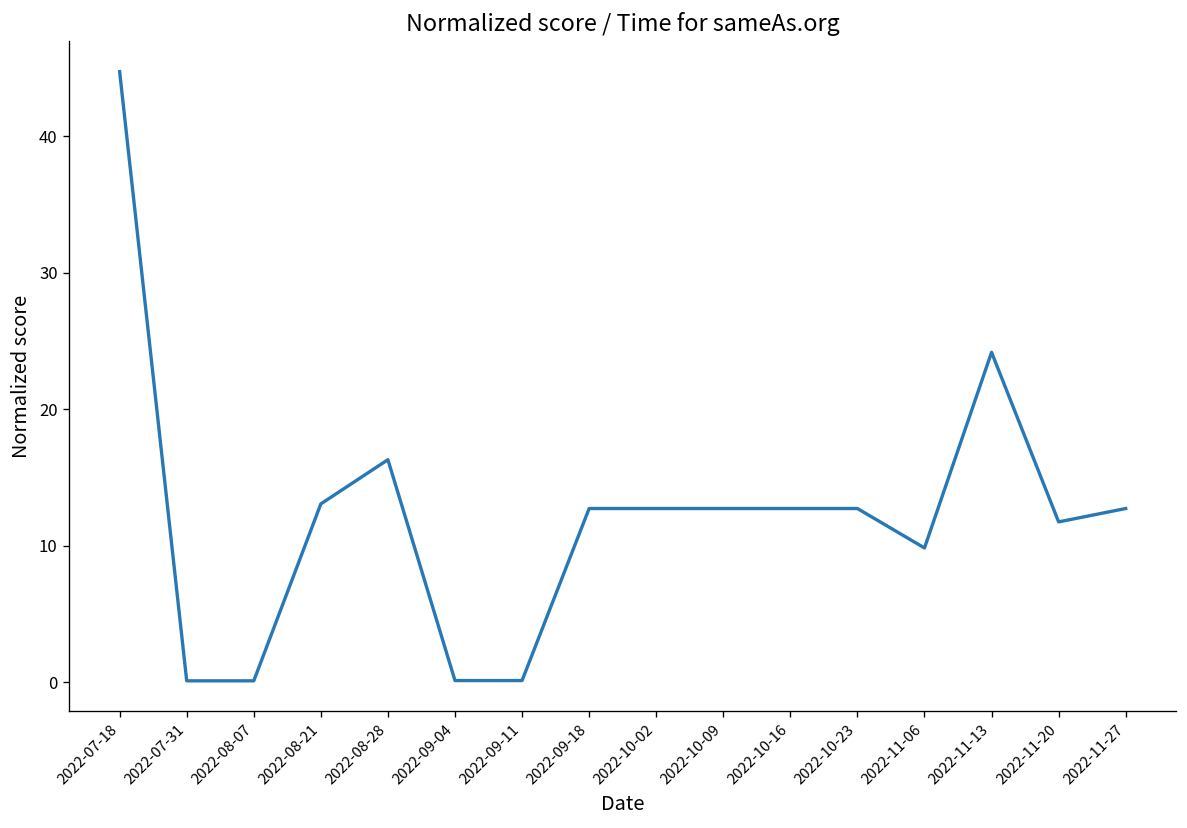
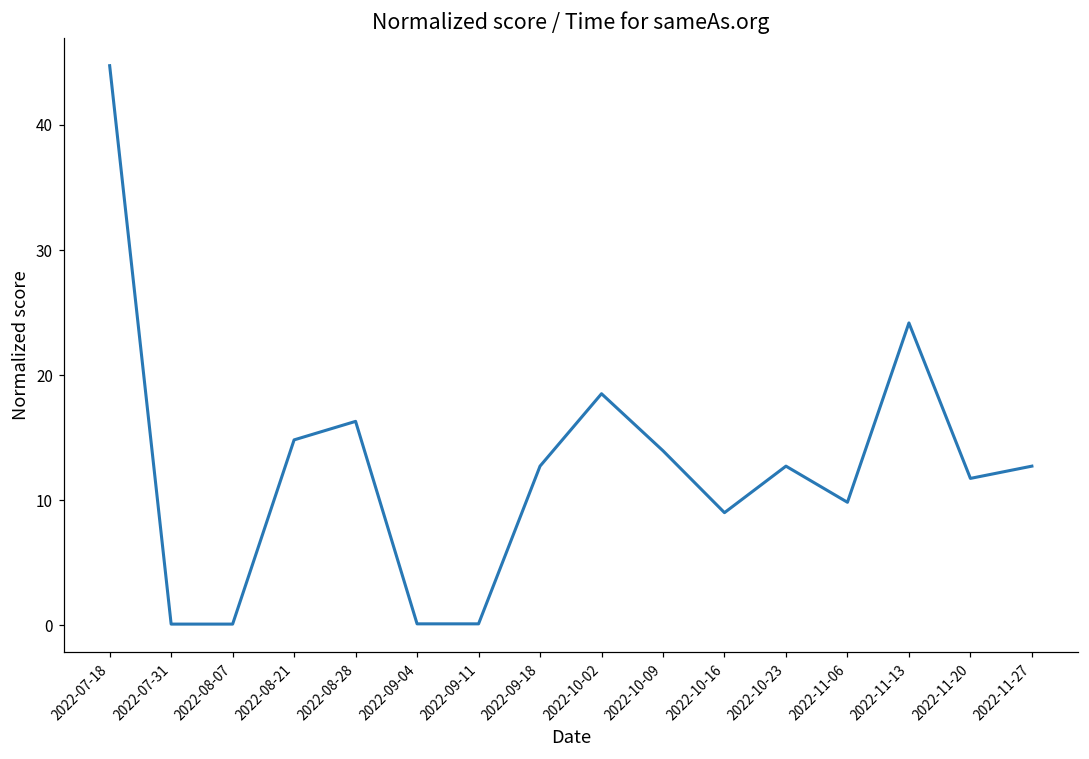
2022-08-21: 13.1 -> 14.8
2022-10-02: 12.7 -> 18.5
2022-10-09: 12.7 -> 14.0
2022-10-16: 12.7 -> 9.0
